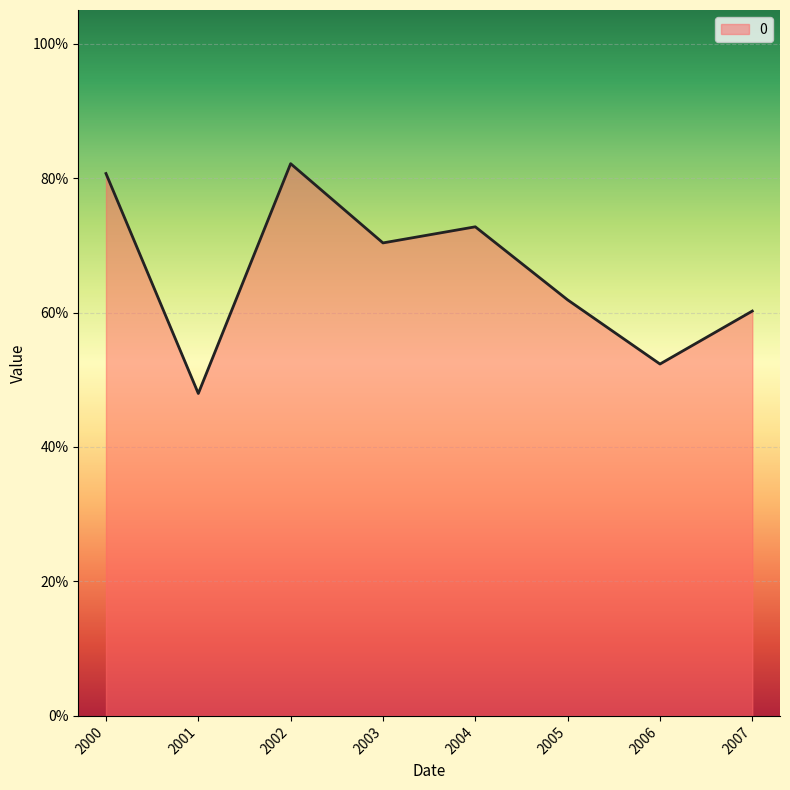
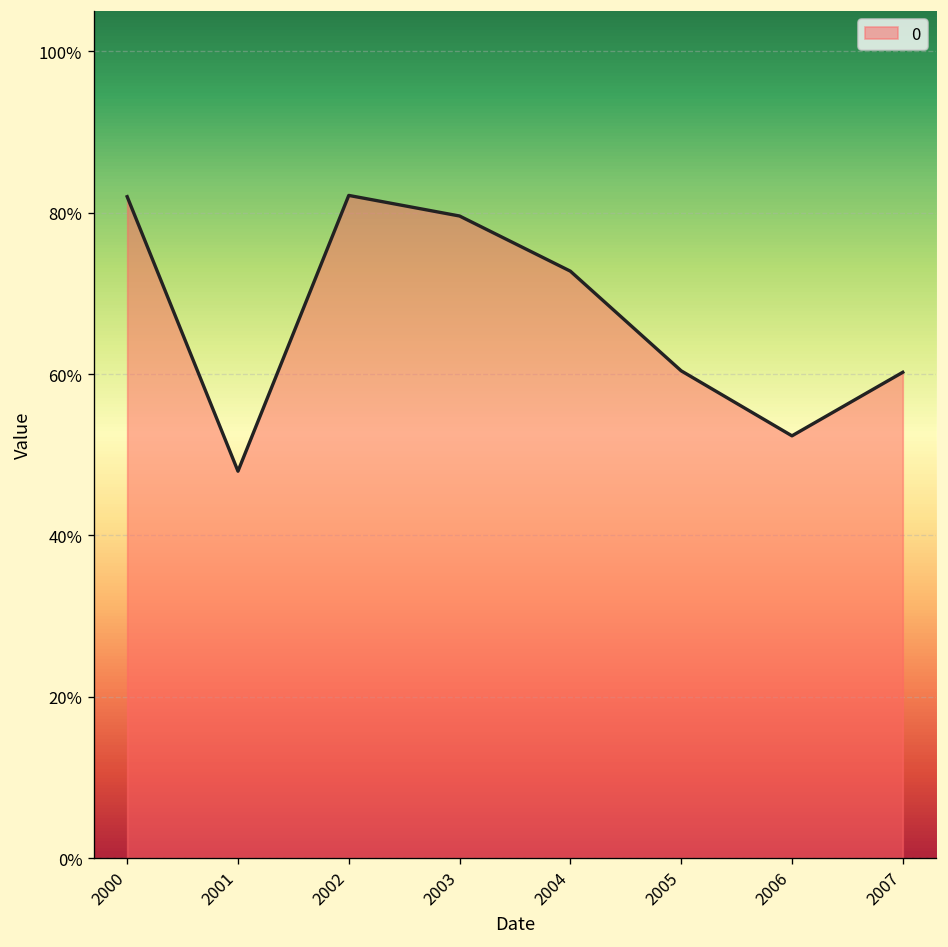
2000: 81% -> 82%
2003: 70% -> 80%
2005: 62% -> 60%
